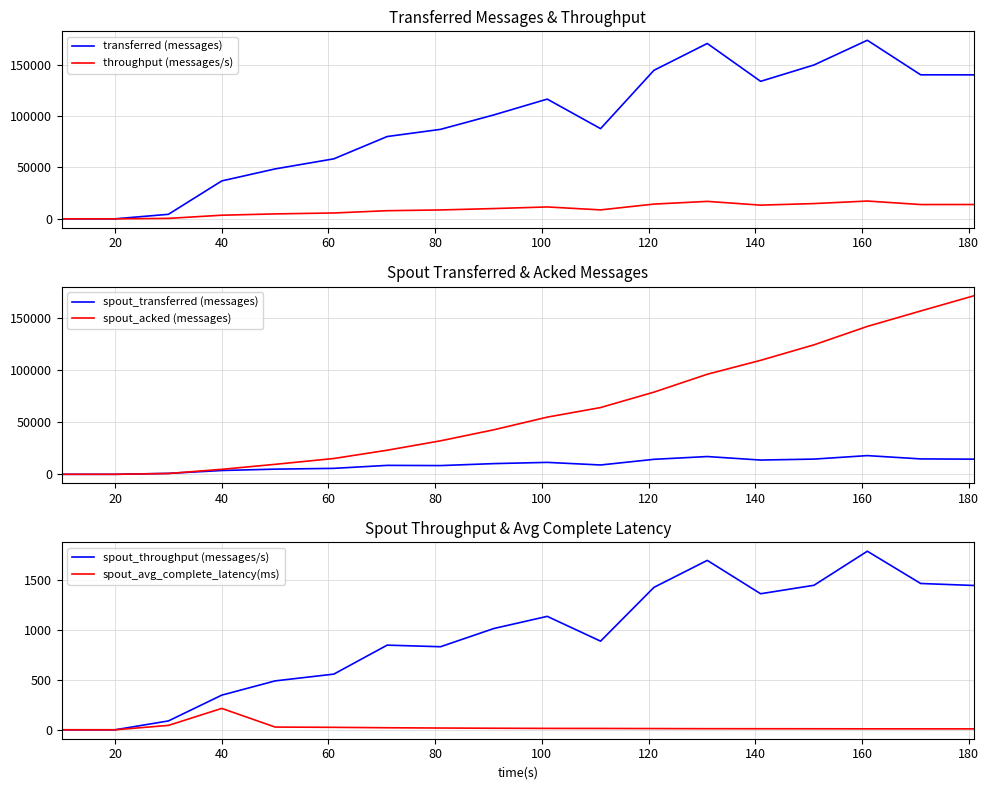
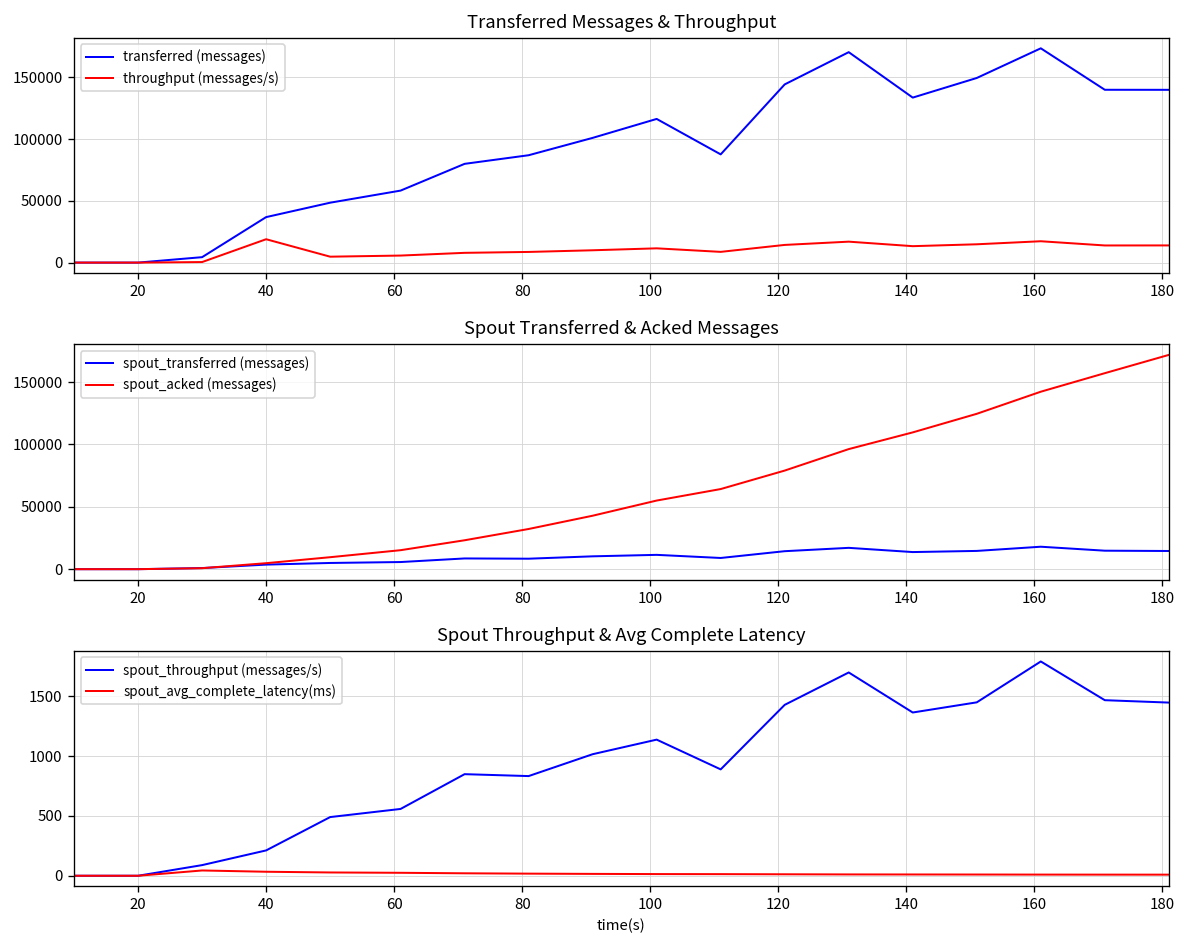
Transferred Messages & Throughput, throughput (messages/s), 40: 4000 -> 19000
Spout Throughput & Avg Complete Latency, spout_throughput (messages/s), 40: 300 -> 200
Spout Throughput & Avg Complete Latency, spout_avg_complete_latency(ms), 40: 200 -> 0
